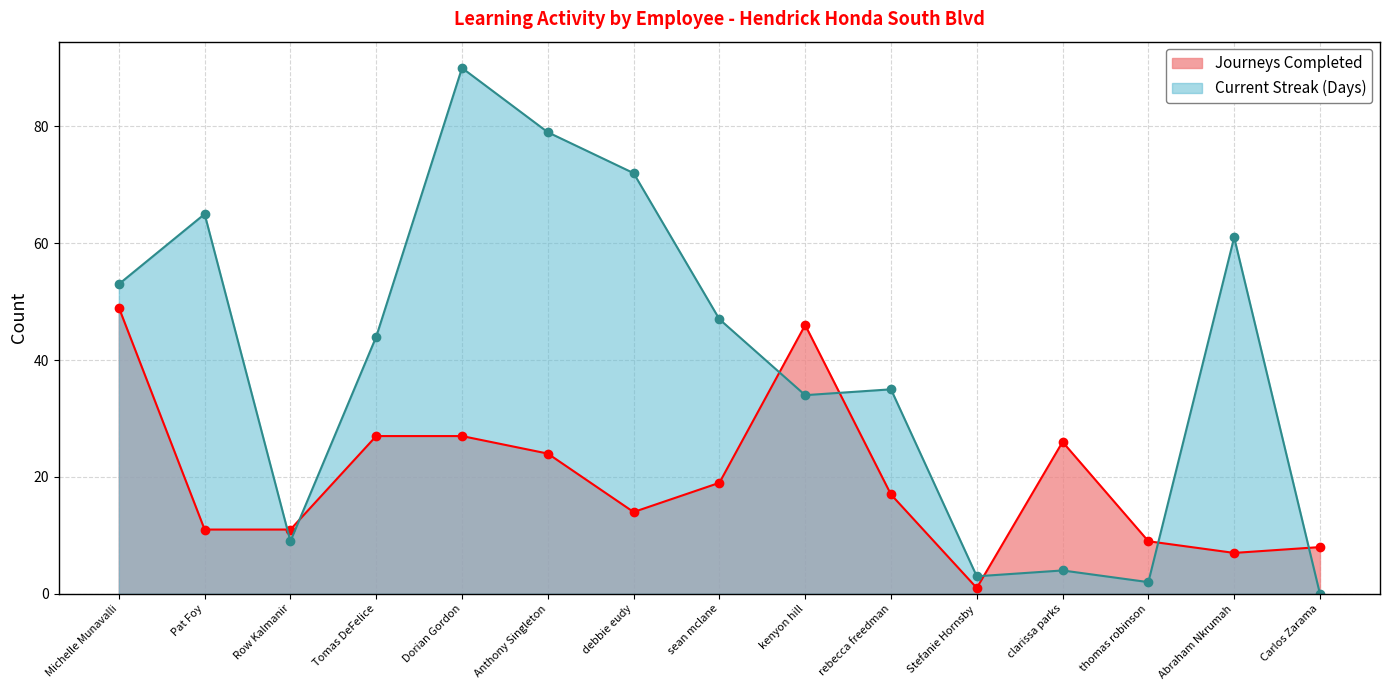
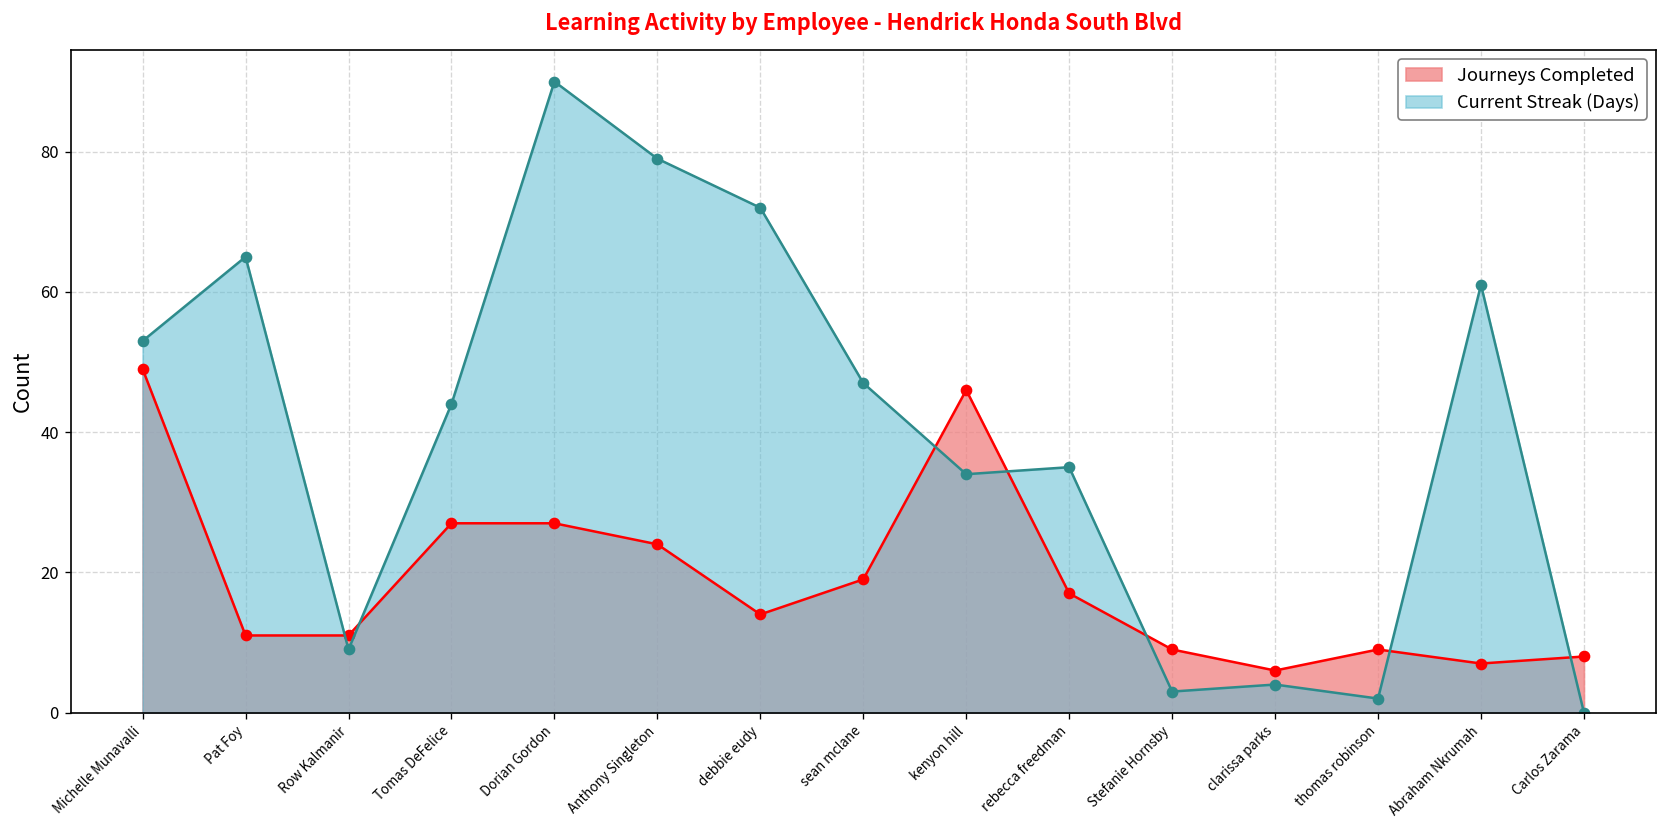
Journeys Completed, Stefanie Hornsby: 1 -> 9
Journeys Completed, clarissa parks: 26 -> 6
